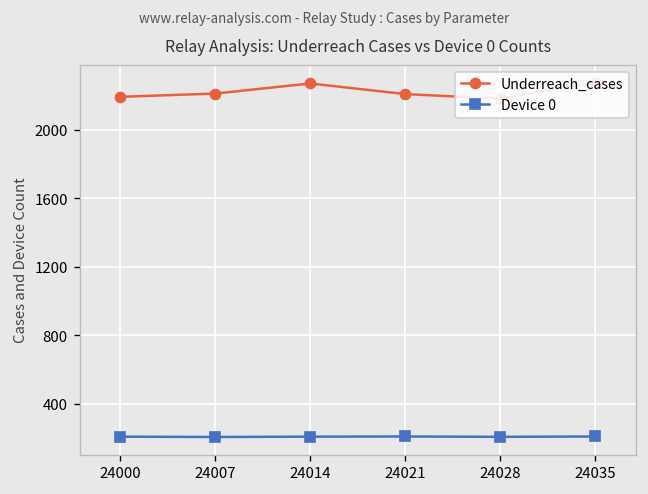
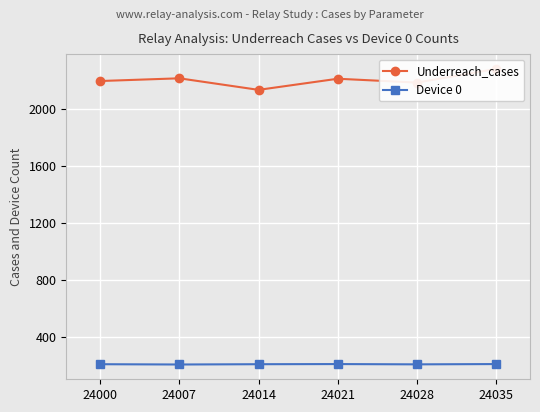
Underreach_cases, 24014: 2270 -> 2130
